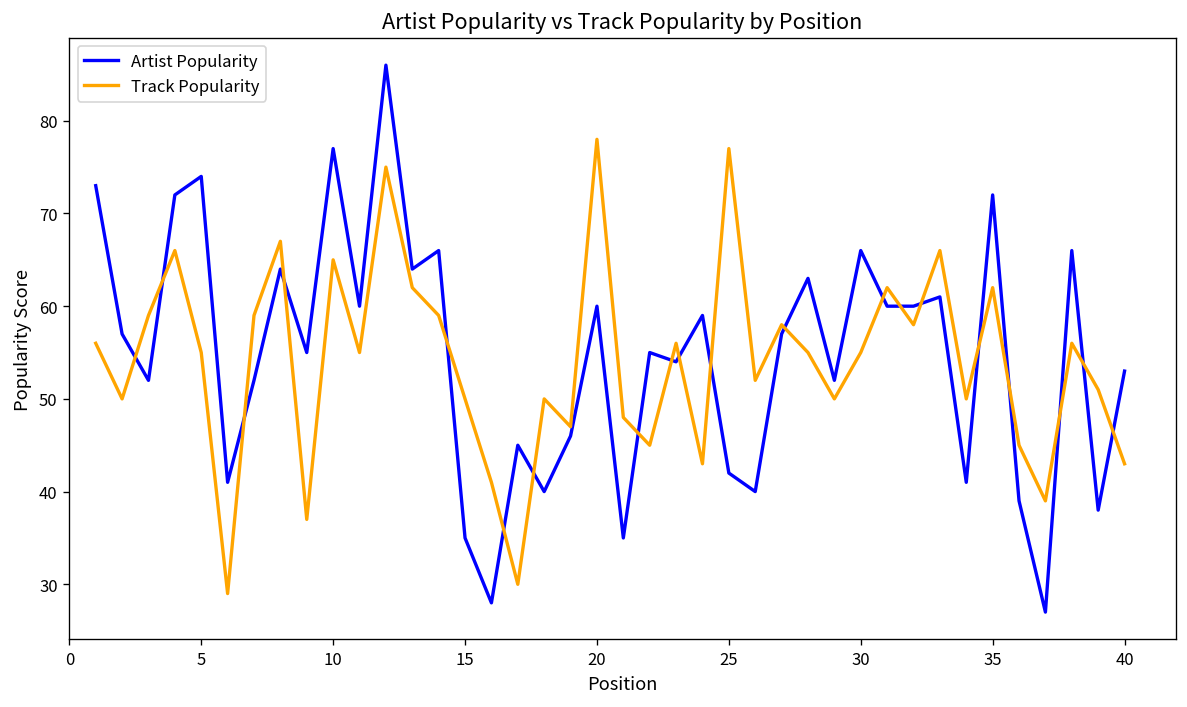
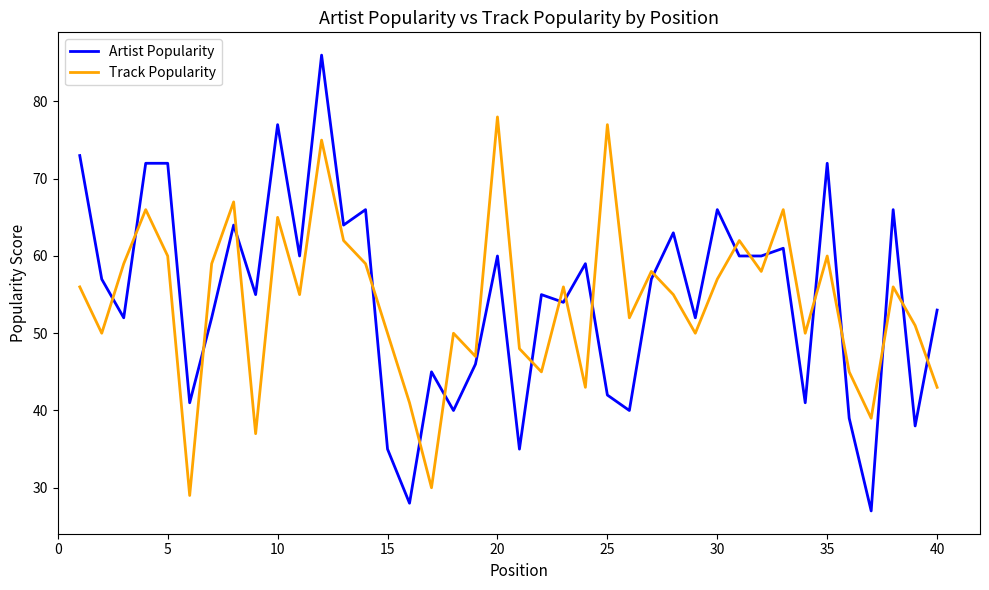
Artist Popularity, 5: 74 -> 72
Track Popularity, 5: 55 -> 60
Track Popularity, 30: 55 -> 57
Track Popularity, 35: 62 -> 60
